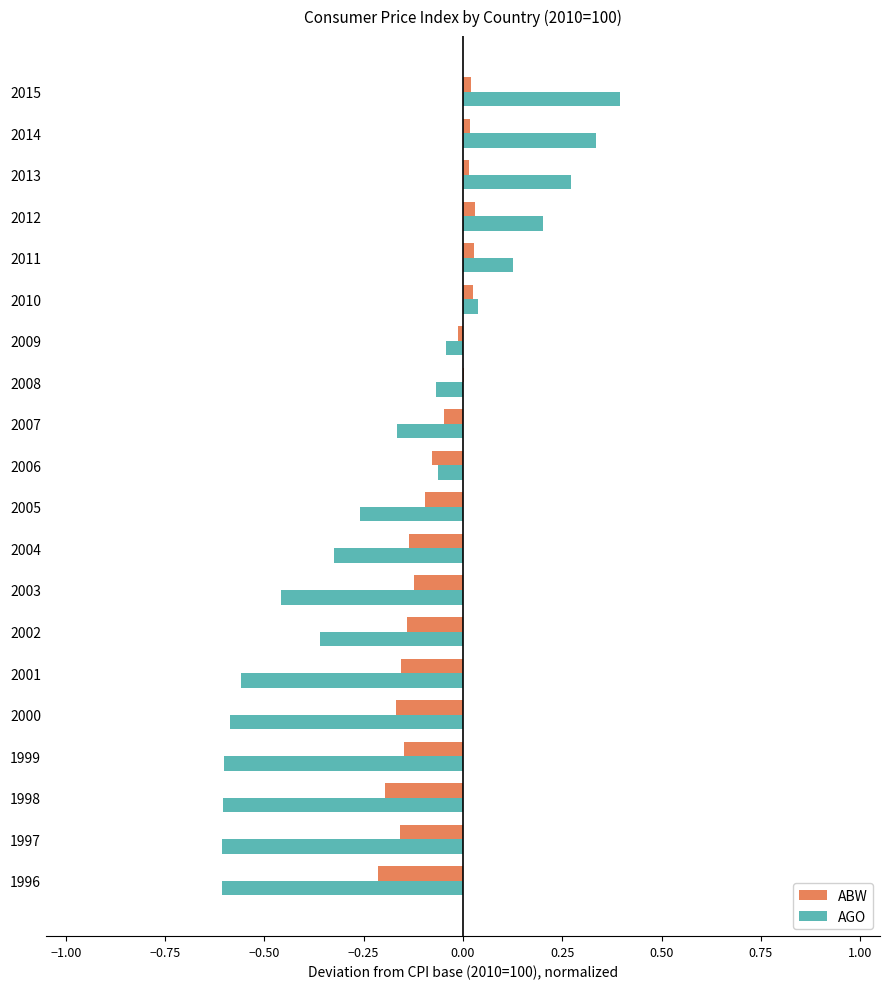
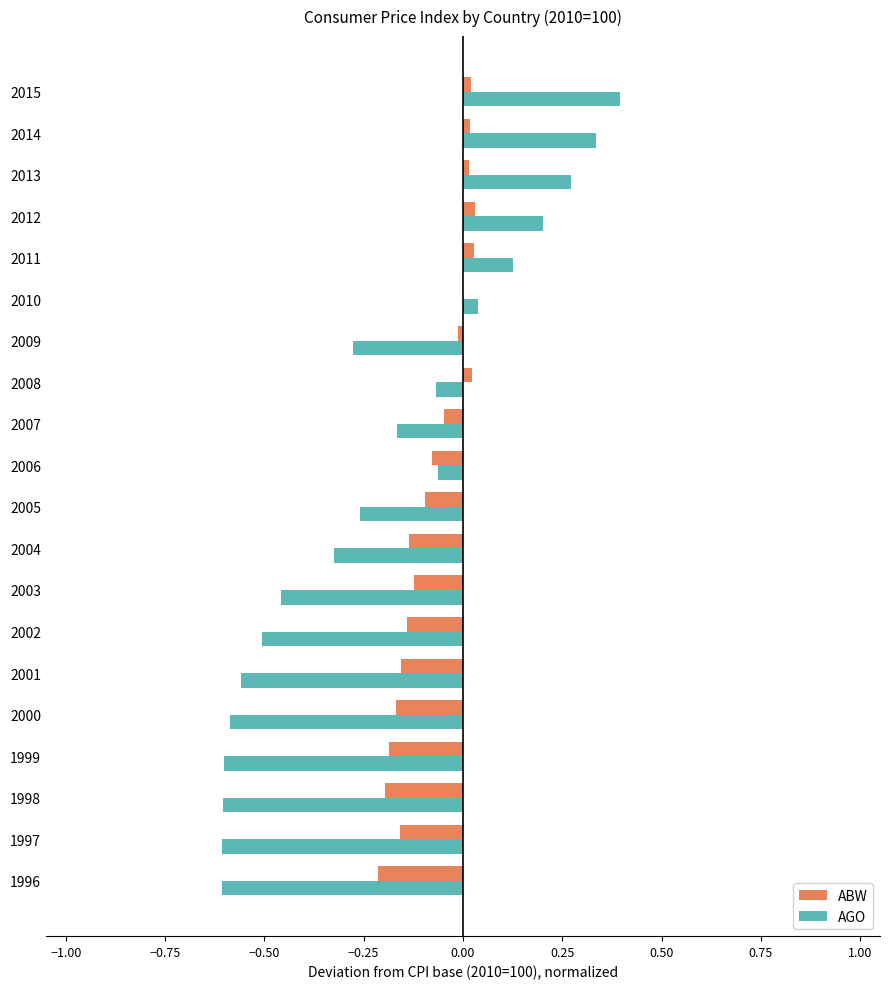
ABW, 2010: 0.03 -> 0.00
AGO, 2009: -0.04 -> -0.28
ABW, 2008: 0.00 -> 0.02
AGO, 2002: -0.36 -> -0.51
ABW, 1999: -0.15 -> -0.19
